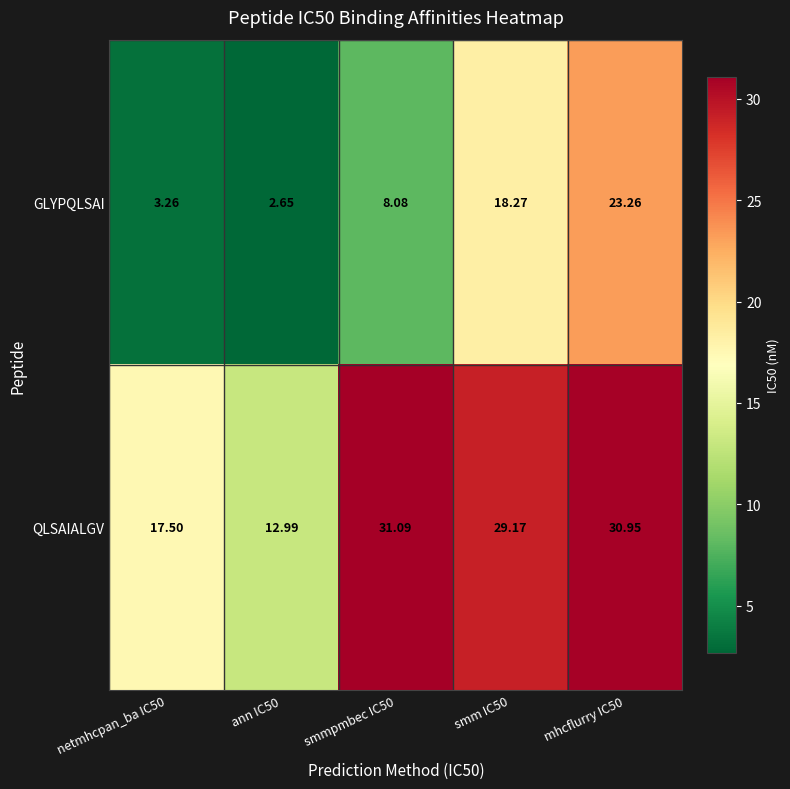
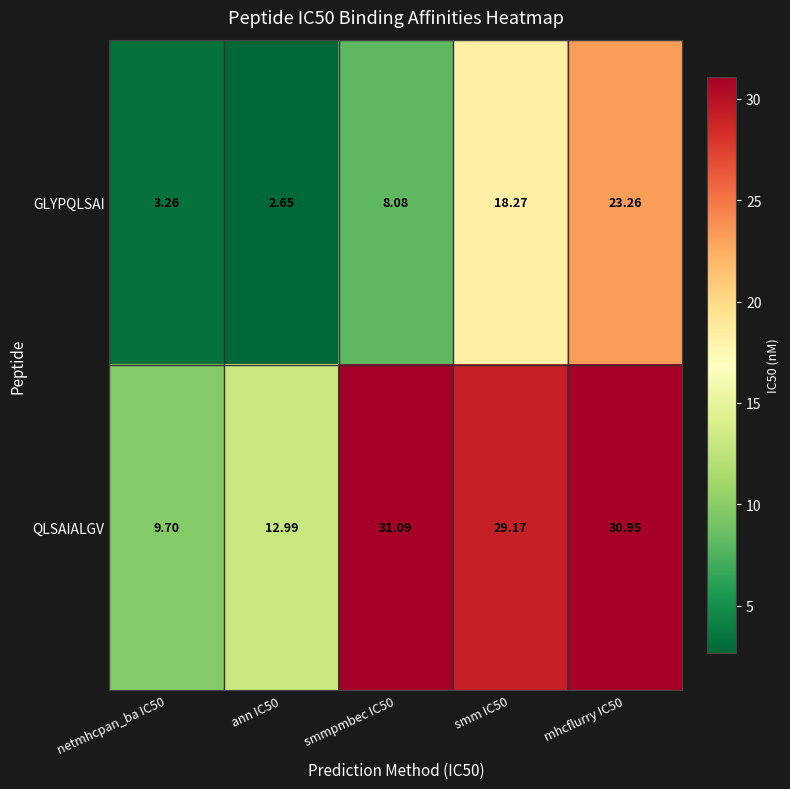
QLSAIALGV, netmhcpan_ba IC50: 17.50 -> 9.70
